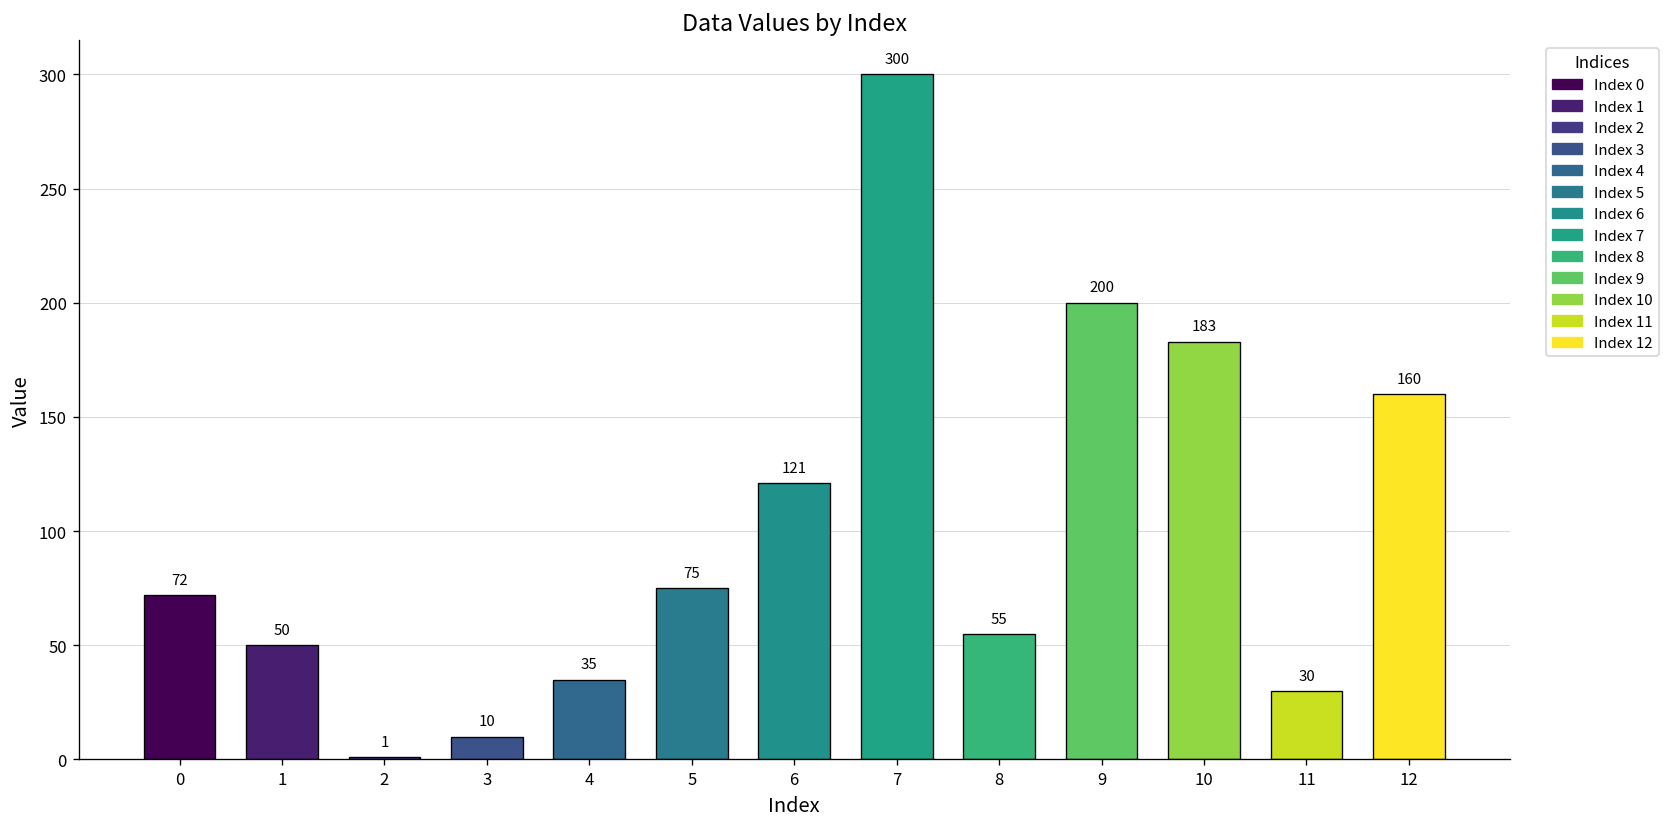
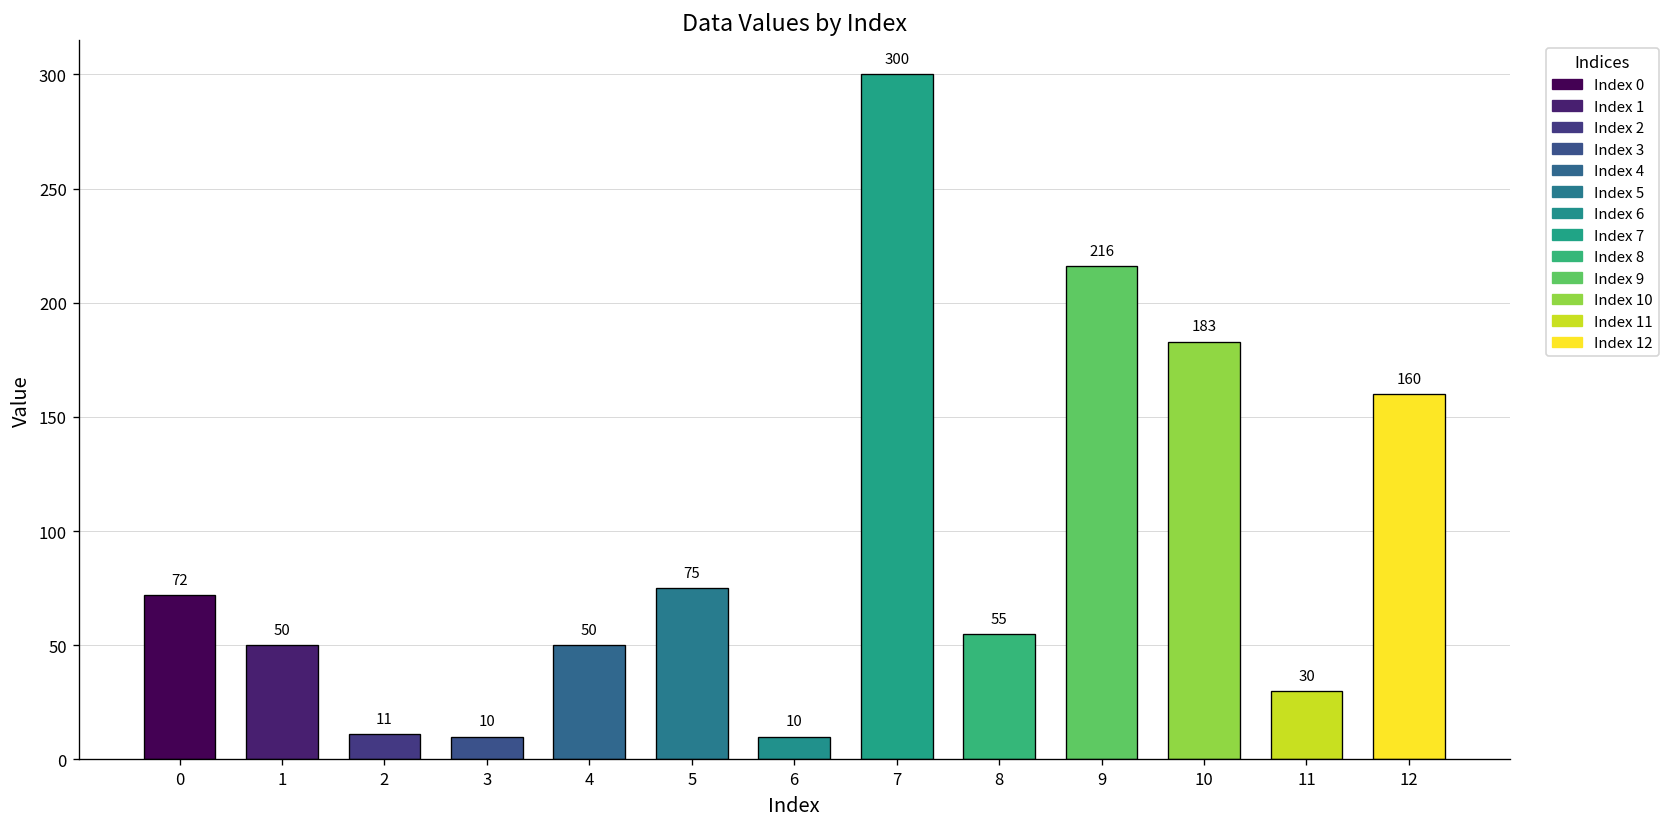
2: 1 -> 11
4: 35 -> 50
6: 121 -> 10
9: 200 -> 216
